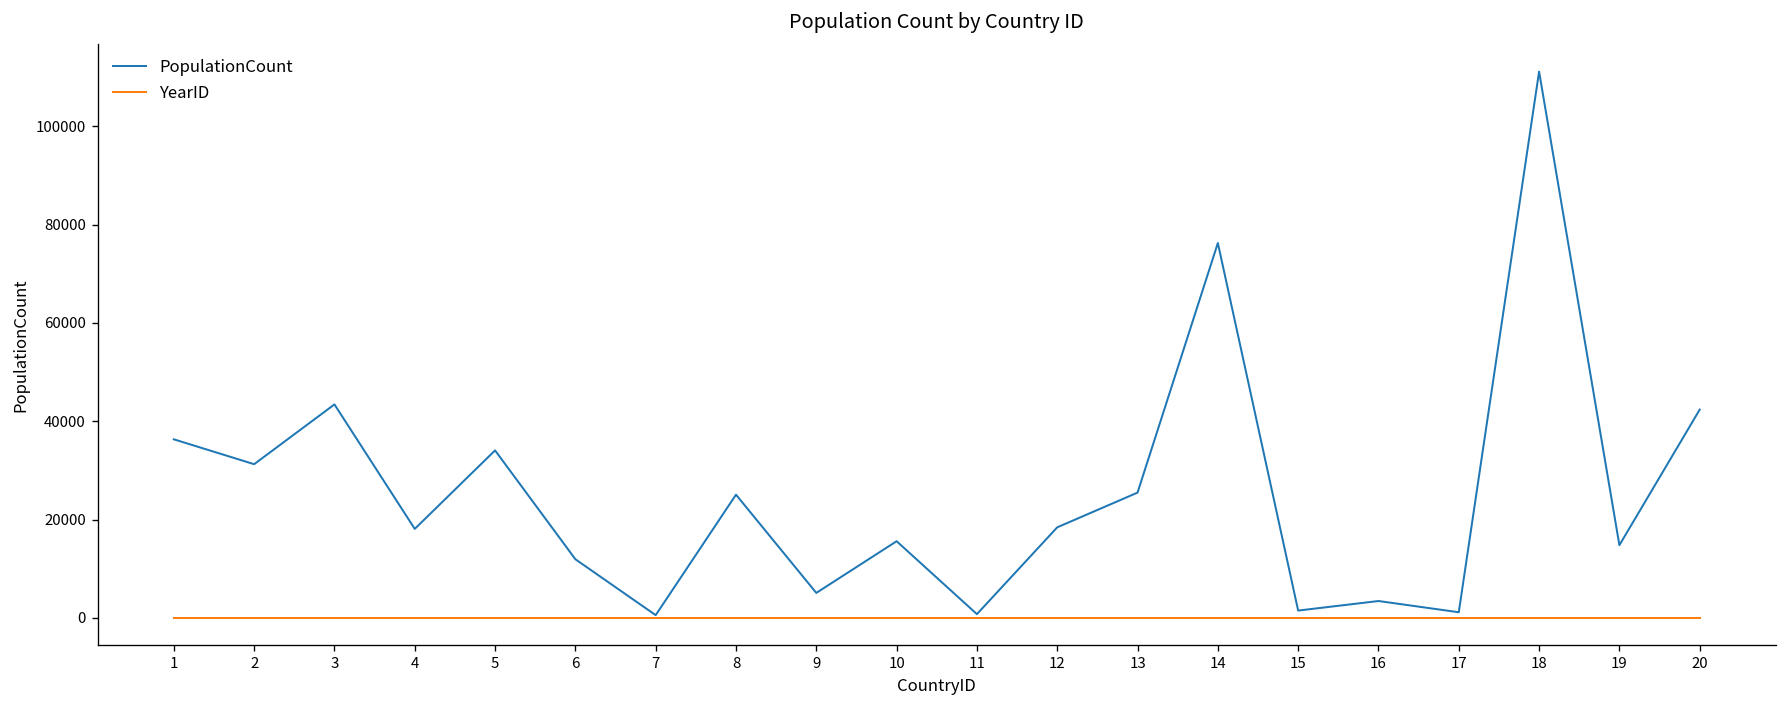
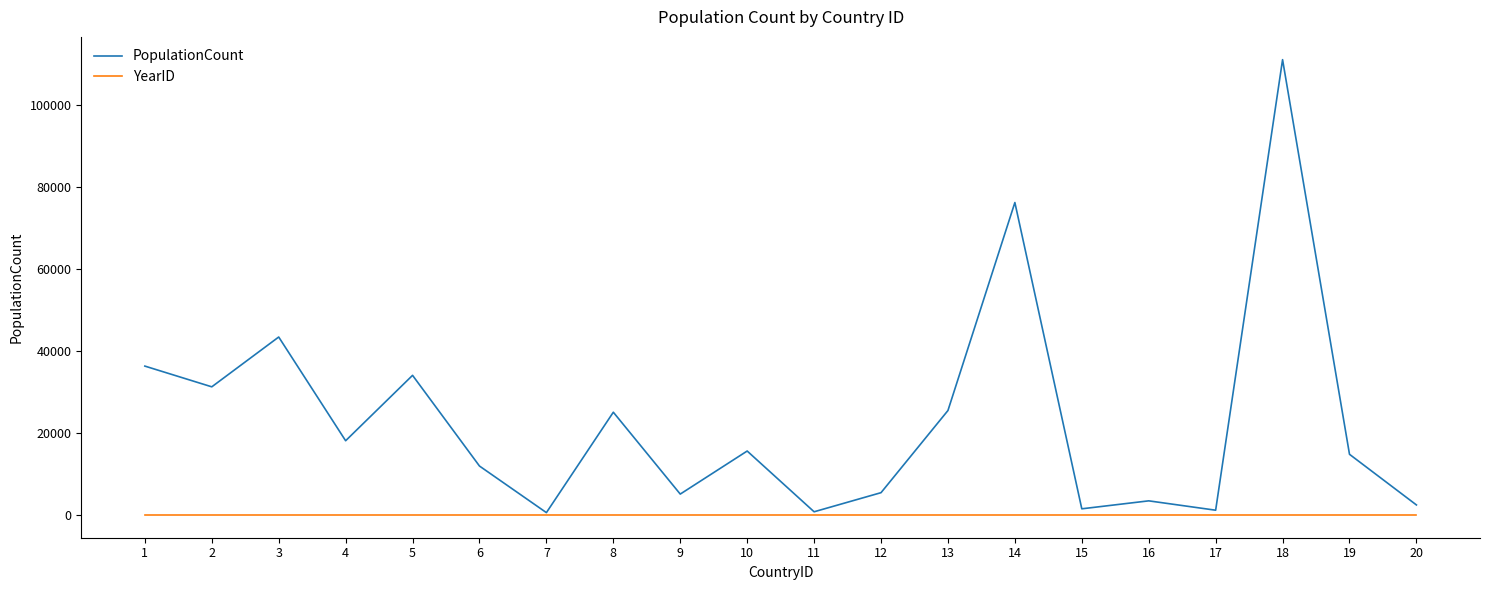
PopulationCount, 12: 18000 -> 5000
PopulationCount, 20: 42000 -> 2000
